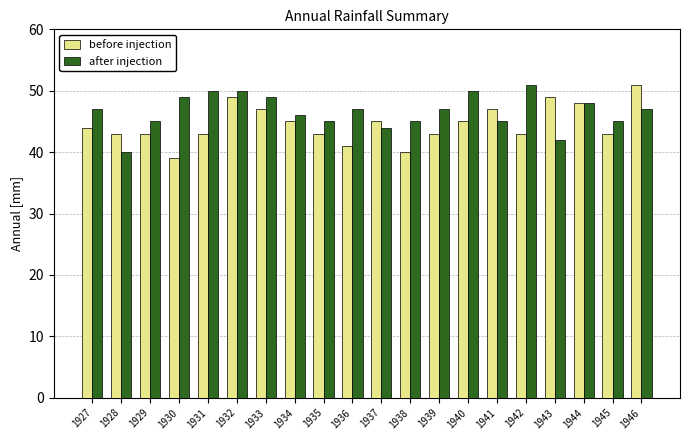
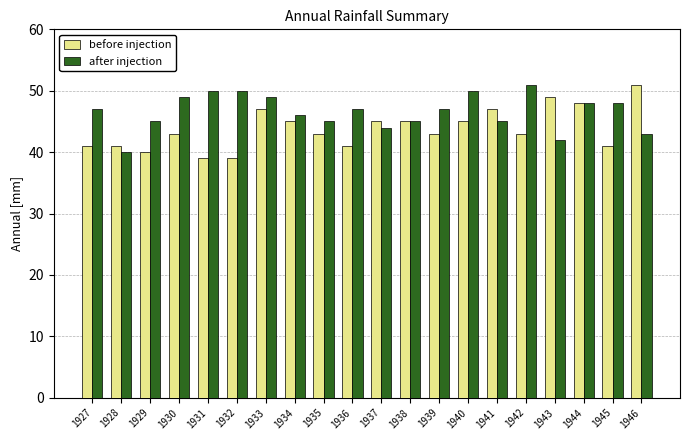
before injection, 1927: 44 -> 41
before injection, 1928: 43 -> 41
before injection, 1929: 43 -> 40
before injection, 1930: 39 -> 43
before injection, 1931: 43 -> 39
before injection, 1932: 49 -> 39
before injection, 1938: 40 -> 45
before injection, 1945: 43 -> 41
after injection, 1945: 45 -> 48
after injection, 1946: 47 -> 43
